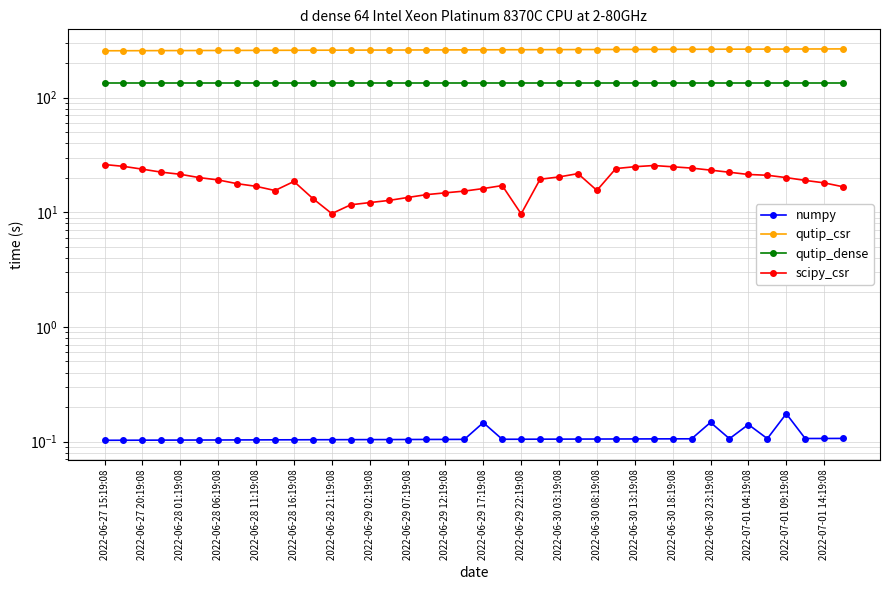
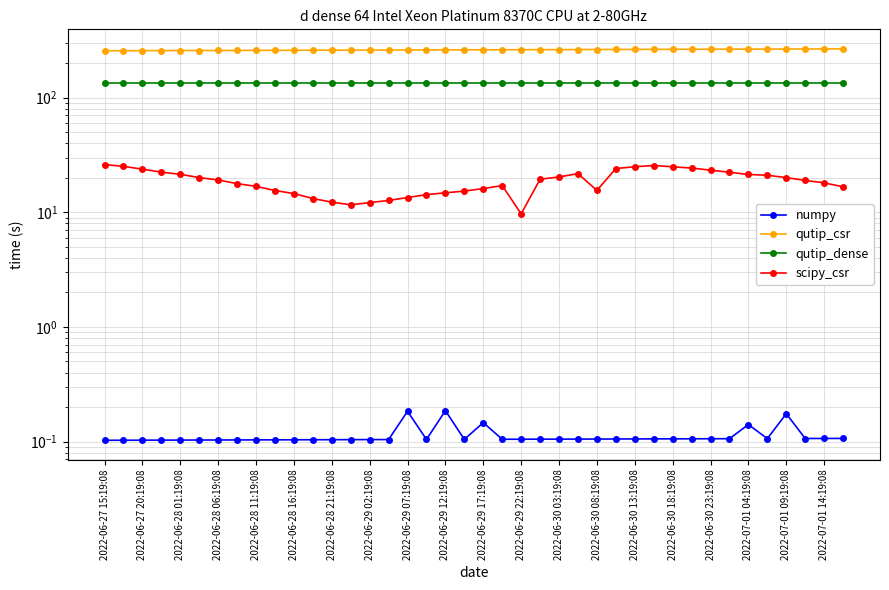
scipy_csr, 2022-06-28 16:19:08: 19 -> 15
scipy_csr, 2022-06-28 21:19:08: 10 -> 12
numpy, 2022-06-29 07:19:08: 0.10 -> 0.18
numpy, 2022-06-29 12:19:08: 0.10 -> 0.19
numpy, 2022-06-30 23:19:08: 0.15 -> 0.11
